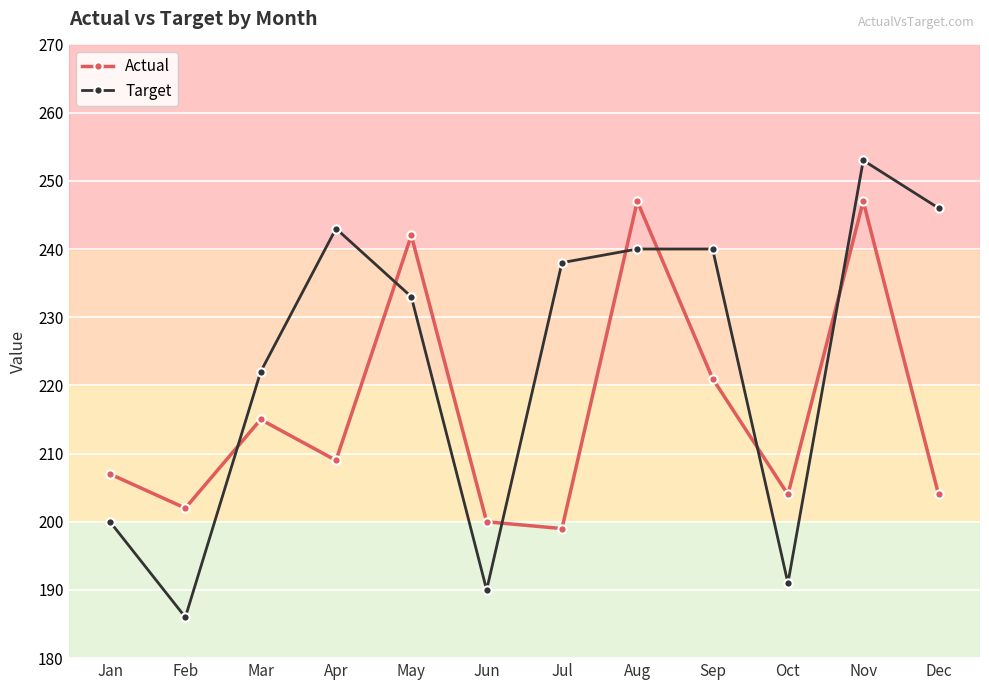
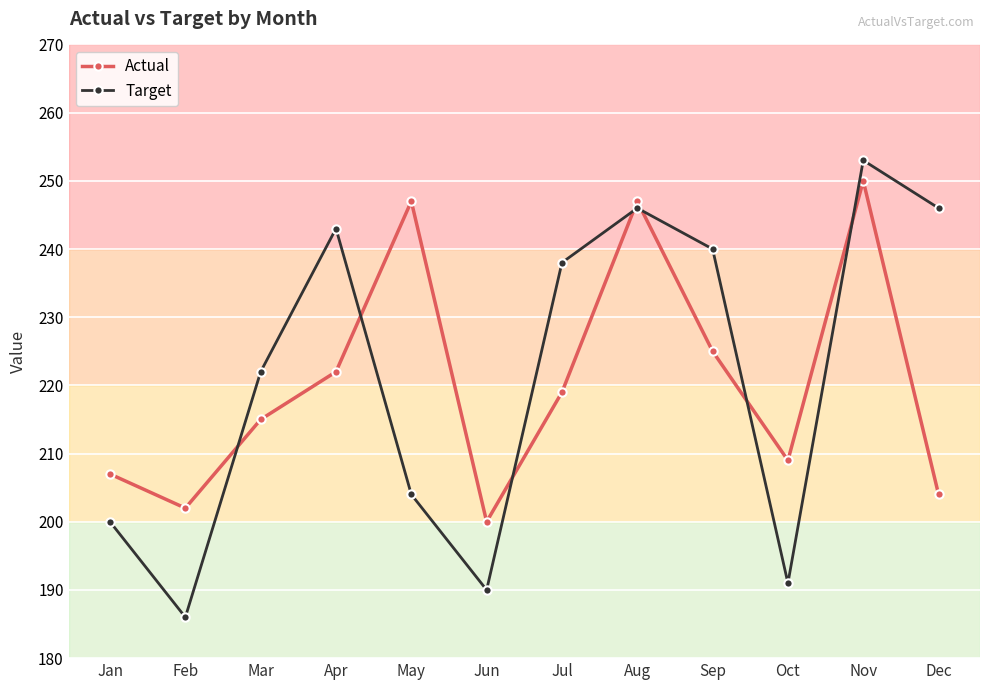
Actual, Apr: 209 -> 222
Actual, May: 242 -> 247
Target, May: 233 -> 204
Actual, Jul: 199 -> 219
Target, Aug: 240 -> 246
Actual, Sep: 221 -> 225
Actual, Oct: 204 -> 209
Actual, Nov: 247 -> 250
